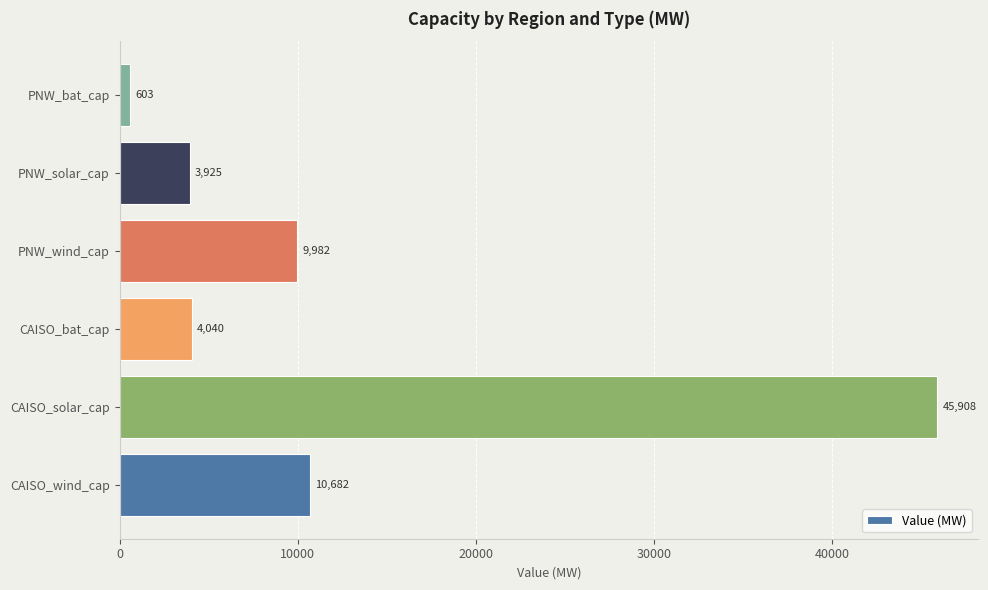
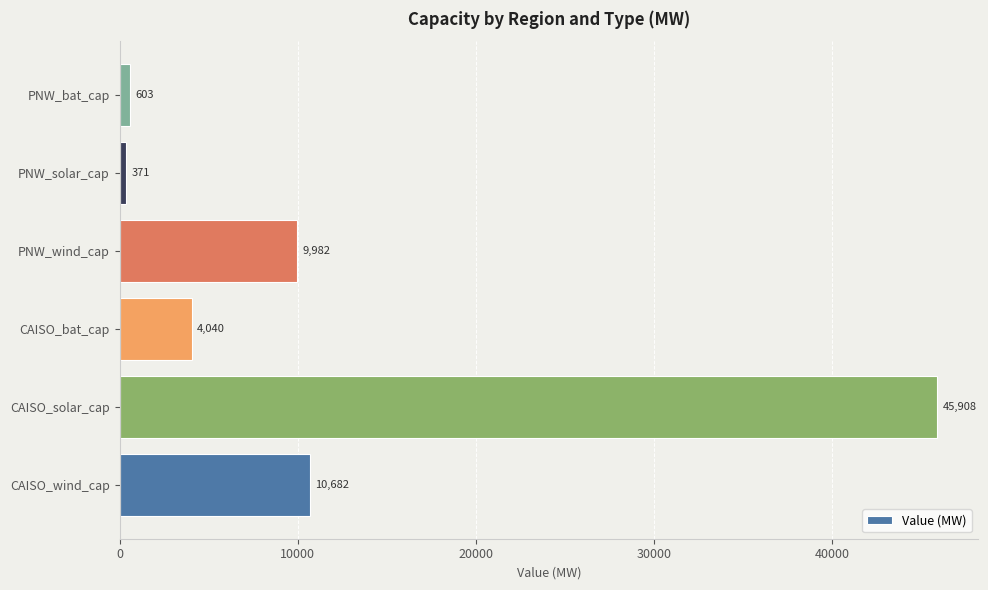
PNW_solar_cap: 3,925 -> 371
